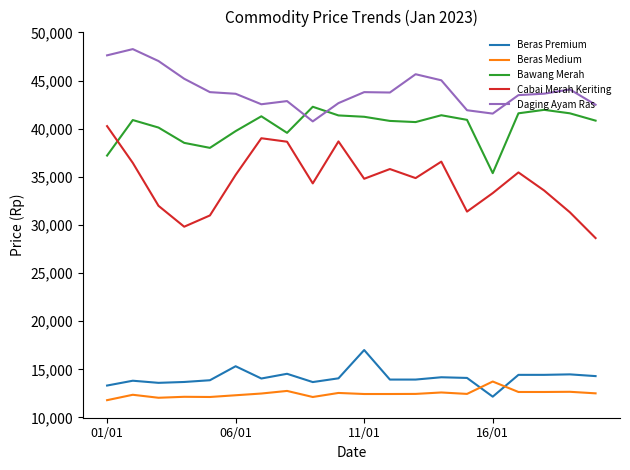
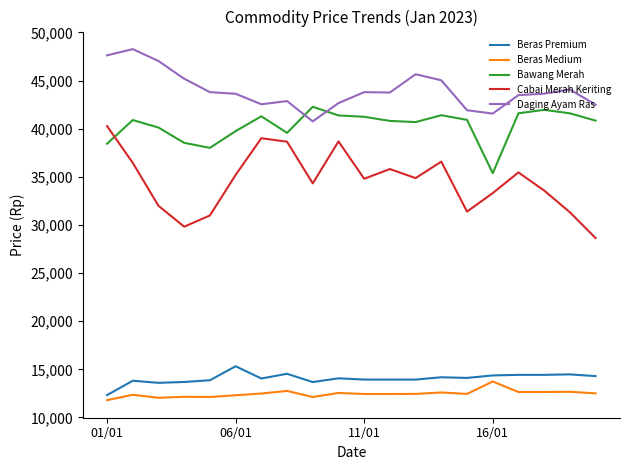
Beras Premium, 01/01: 13,000 -> 12,000
Bawang Merah, 01/01: 37,000 -> 38,000
Beras Premium, 11/01: 17,000 -> 14,000
Beras Premium, 16/01: 12,000 -> 14,000
